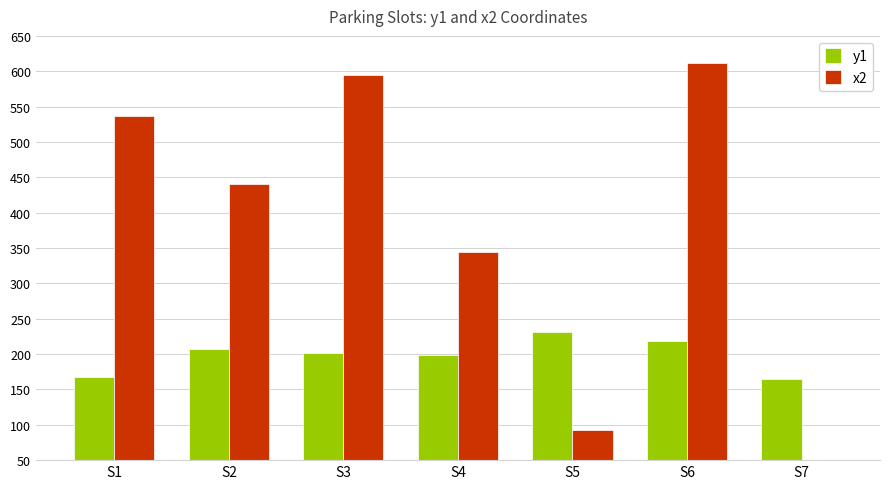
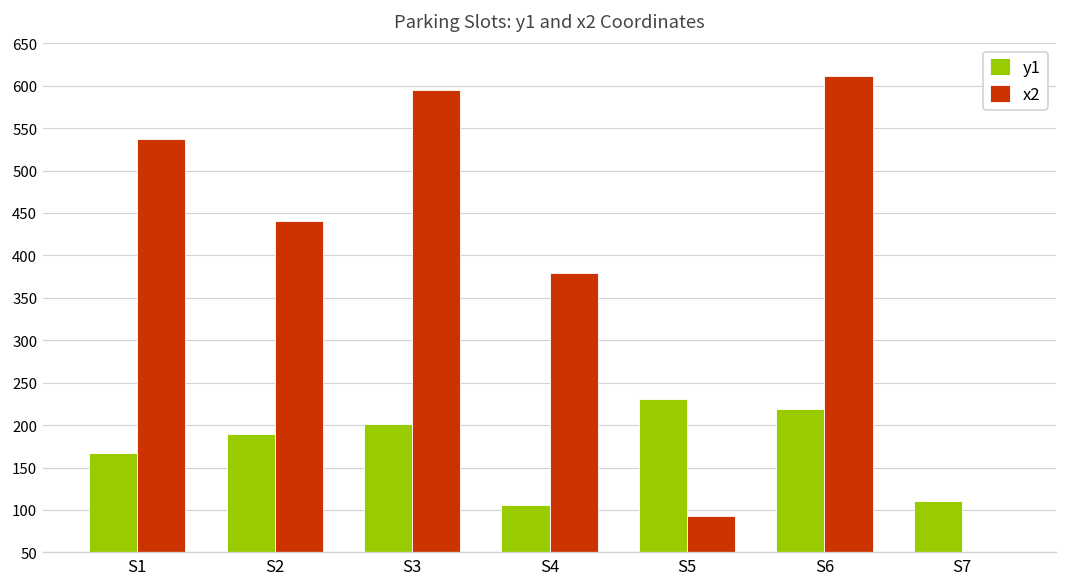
y1, S2: 210 -> 190
y1, S4: 200 -> 110
x2, S4: 350 -> 380
y1, S7: 170 -> 110
